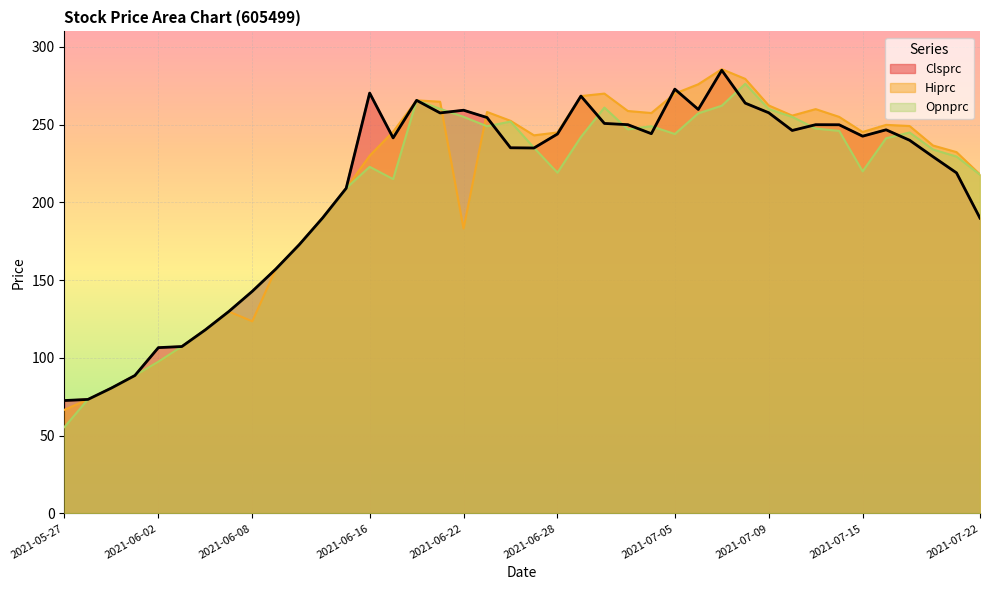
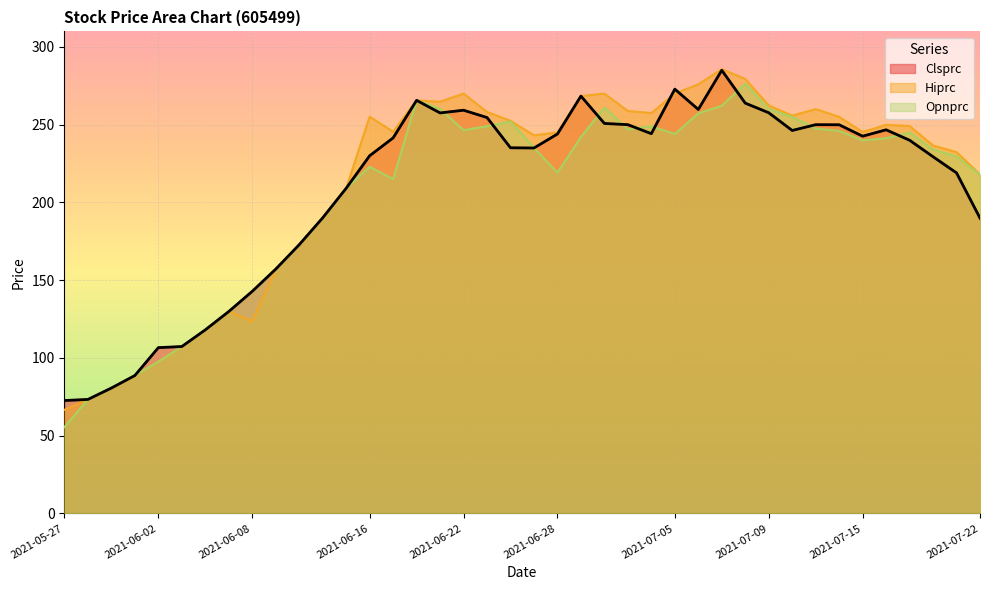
Clsprc, 2021-06-16: 270 -> 230
Hiprc, 2021-06-16: 230 -> 255
Hiprc, 2021-06-22: 183 -> 270
Opnprc, 2021-06-22: 255 -> 246
Opnprc, 2021-07-15: 220 -> 240
